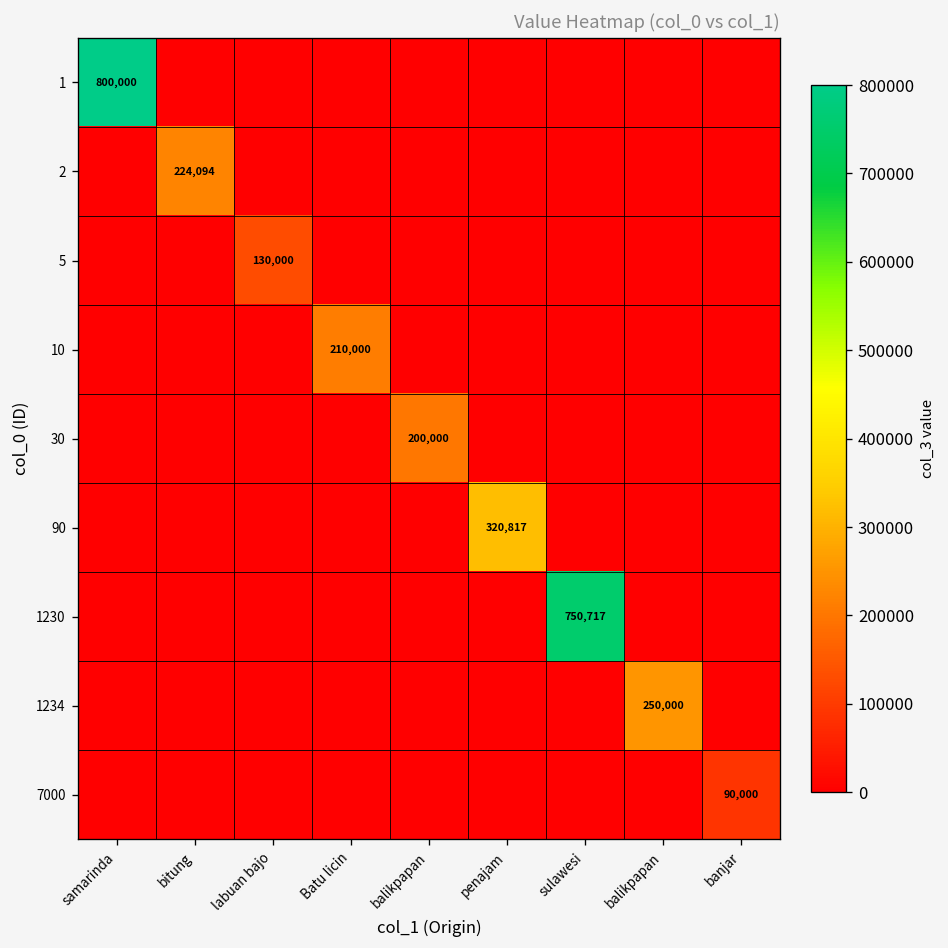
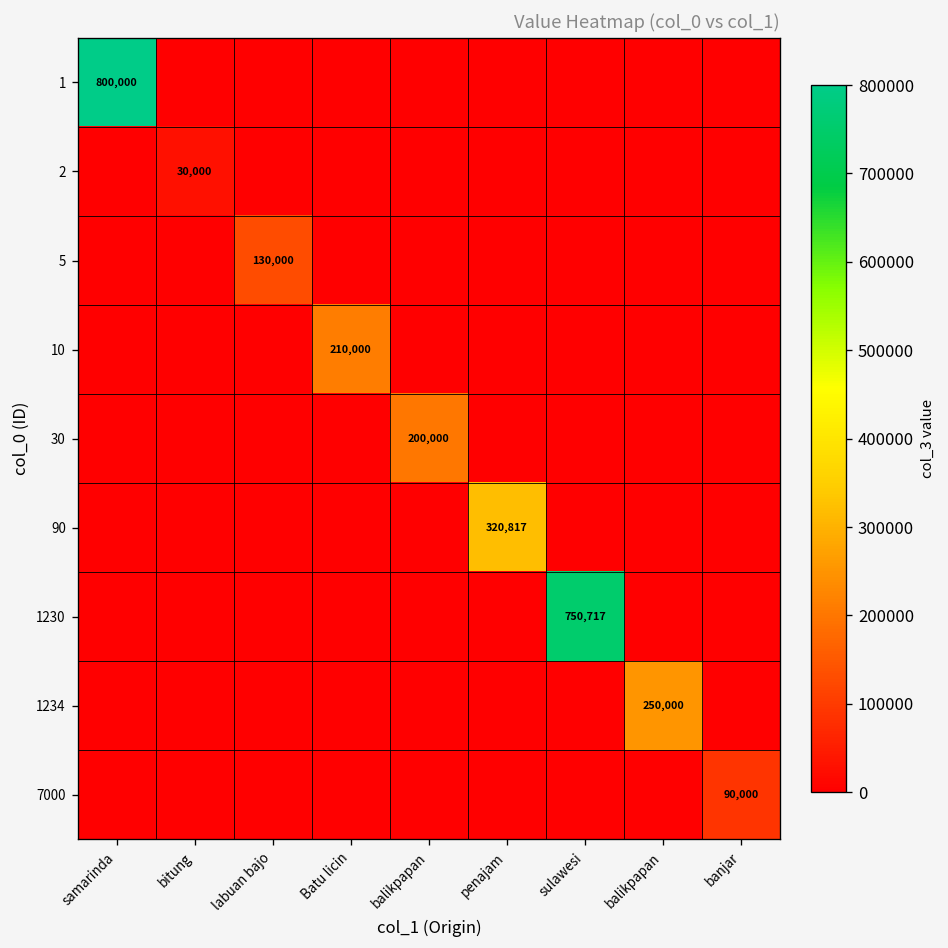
2, bitung: 224,094 -> 30,000
